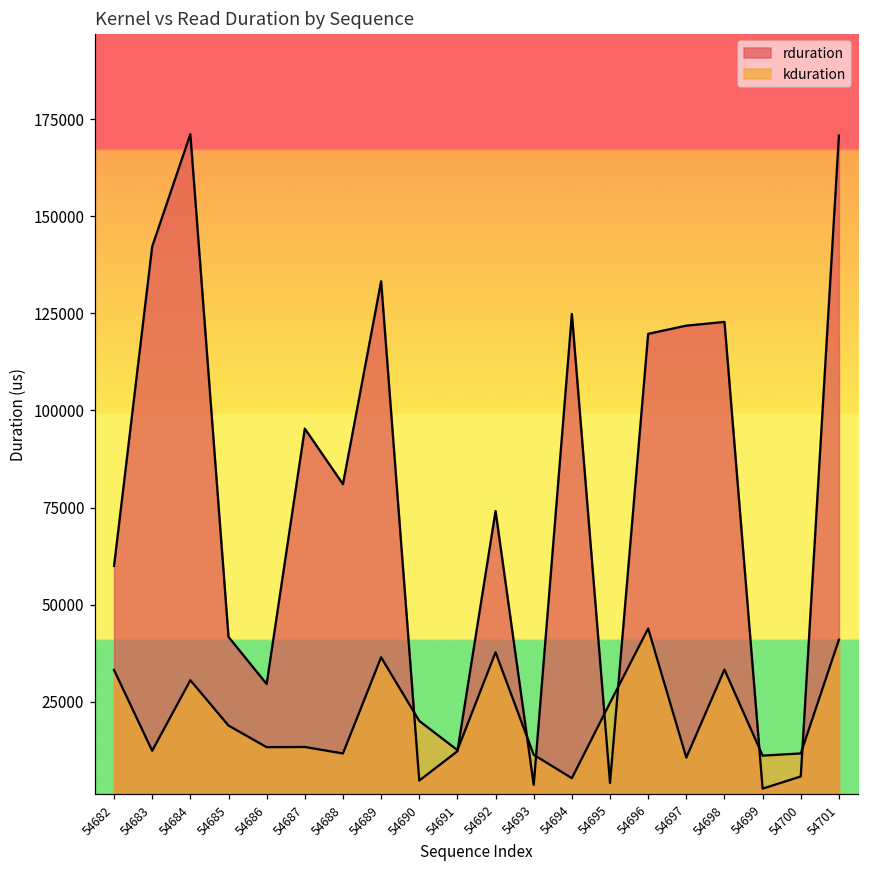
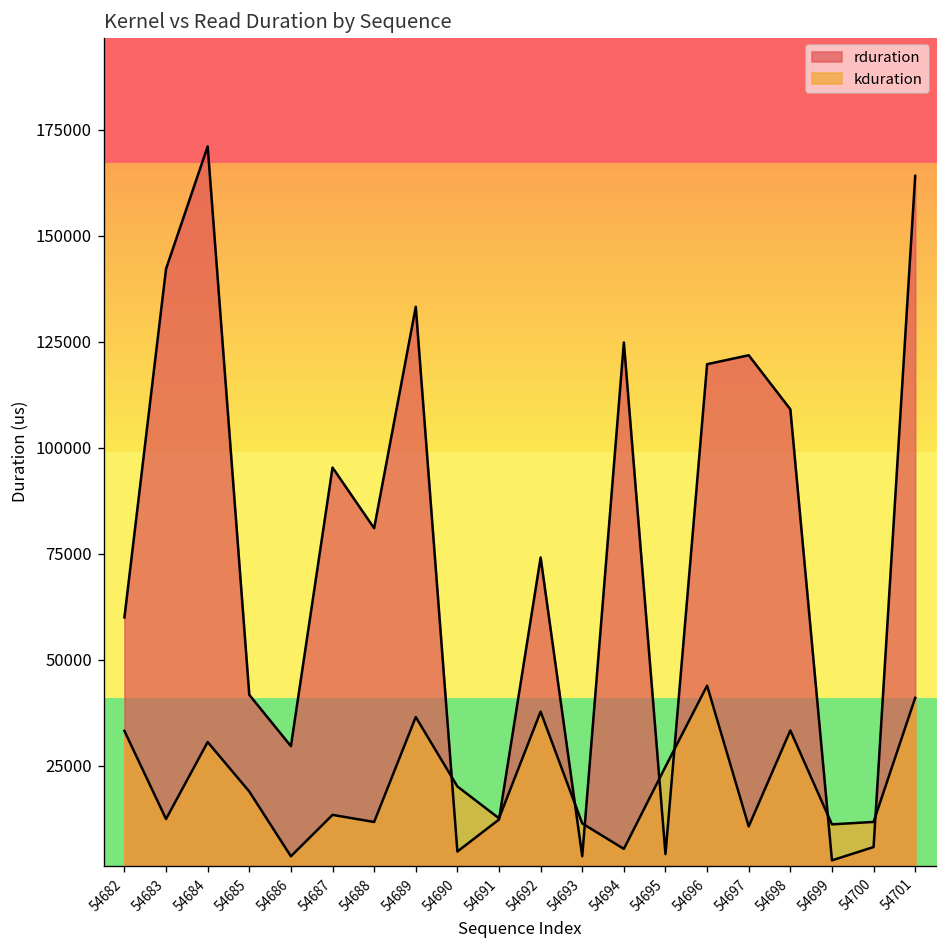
kduration, 54686: 13000 -> 4000
rduration, 54698: 123000 -> 109000
rduration, 54701: 171000 -> 164000
